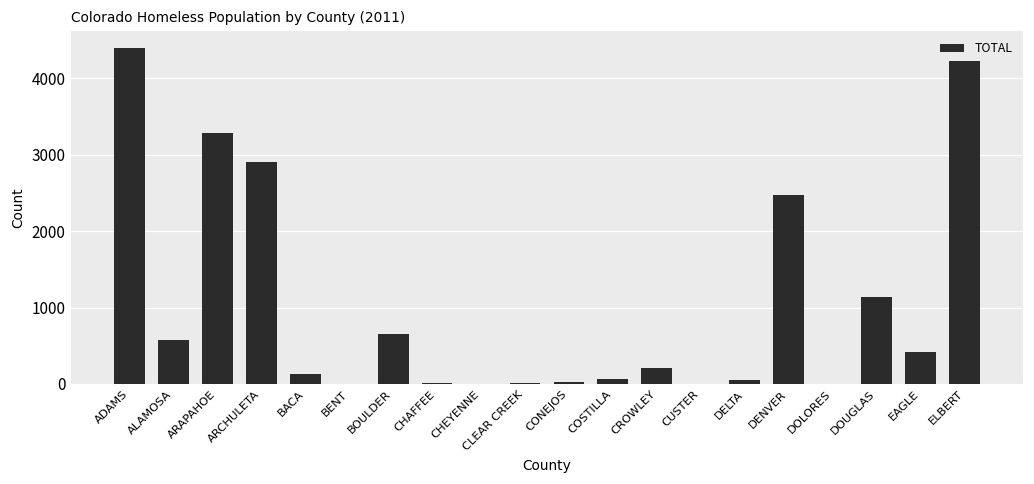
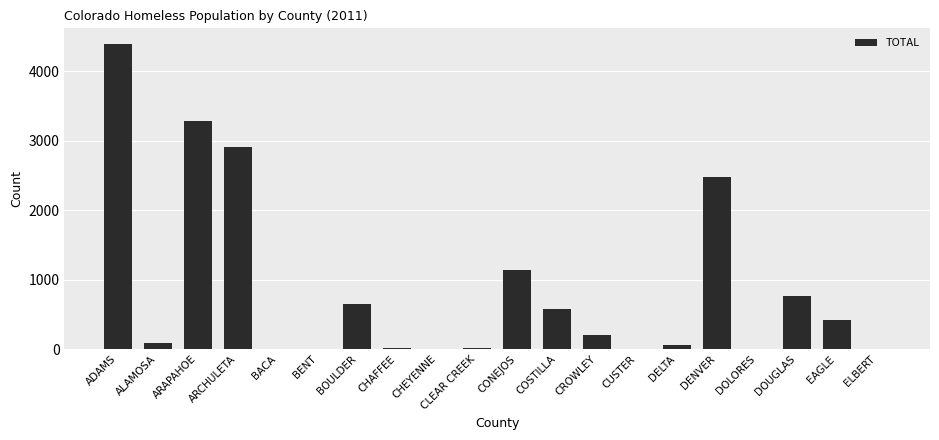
ALAMOSA: 600 -> 100
BACA: 100 -> 0
CONEJOS: 0 -> 1100
COSTILLA: 100 -> 600
DOUGLAS: 1100 -> 800
ELBERT: 4200 -> 0
